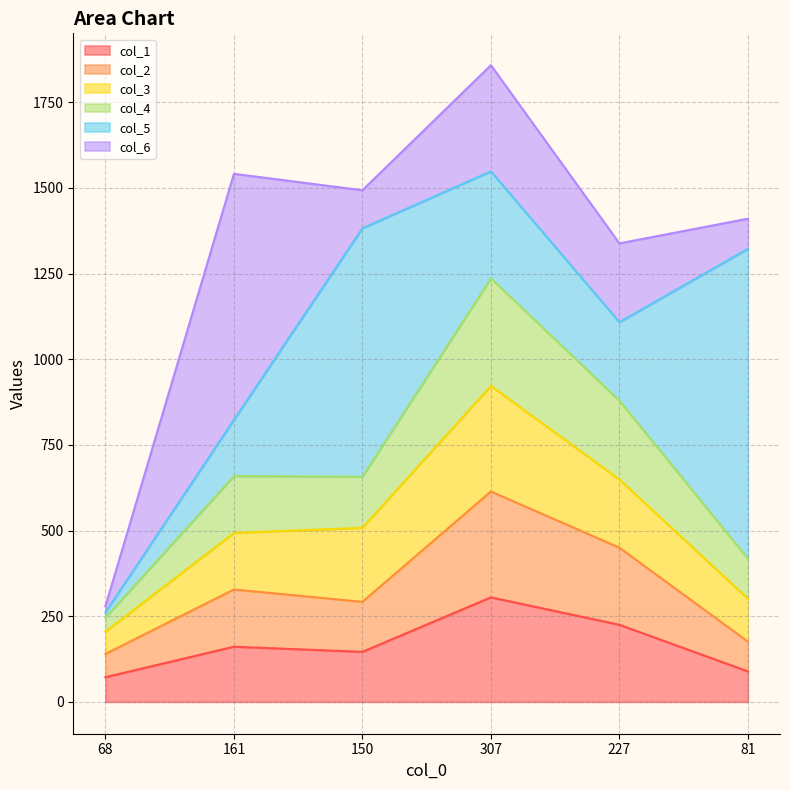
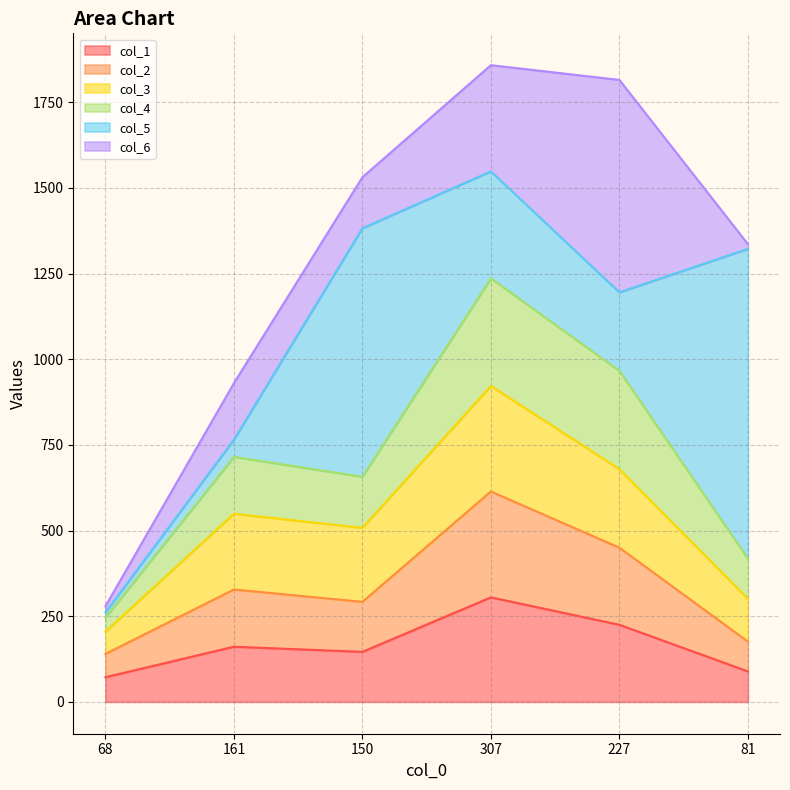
col_3, 161: 170 -> 220
col_5, 161: 160 -> 50
col_6, 161: 720 -> 170
col_6, 150: 110 -> 150
col_3, 227: 200 -> 230
col_4, 227: 230 -> 290
col_6, 227: 230 -> 620
col_6, 81: 90 -> 10
